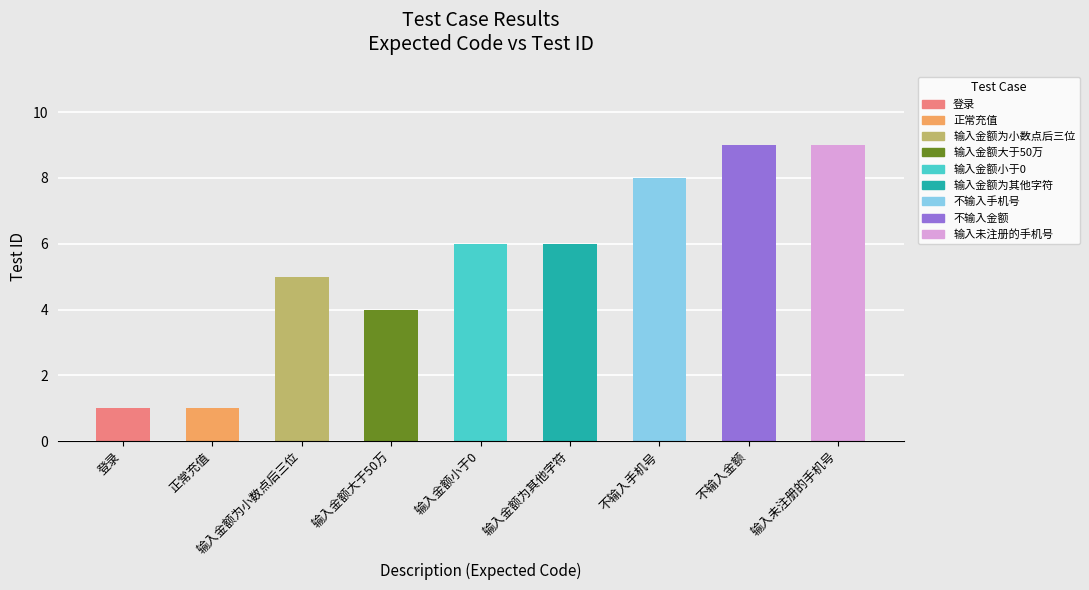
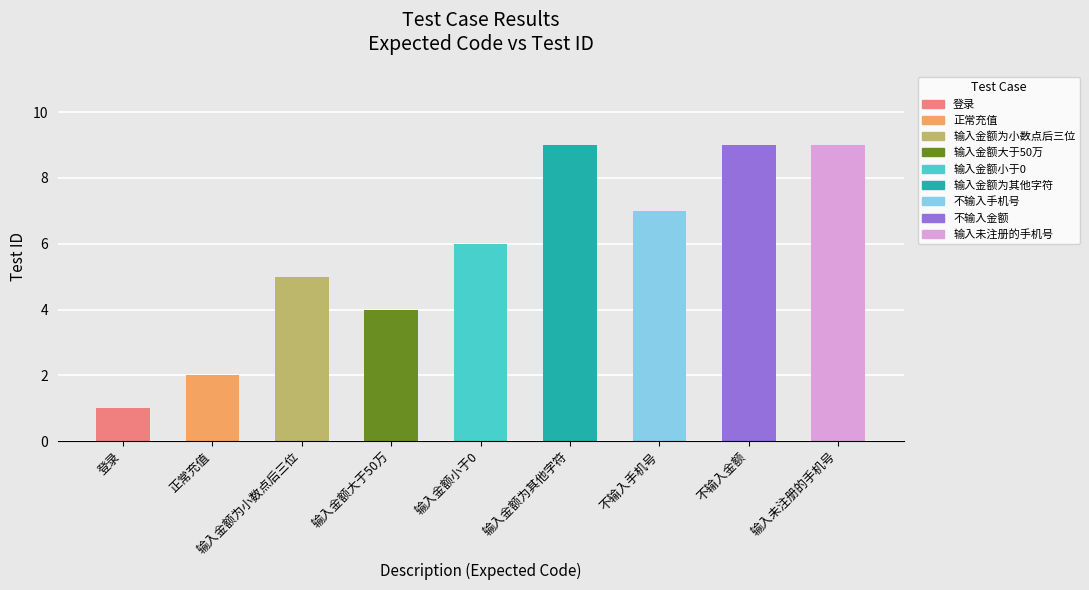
正常充值: 1 -> 2
输入金额为其他字符: 6 -> 9
不输入手机号: 8 -> 7
